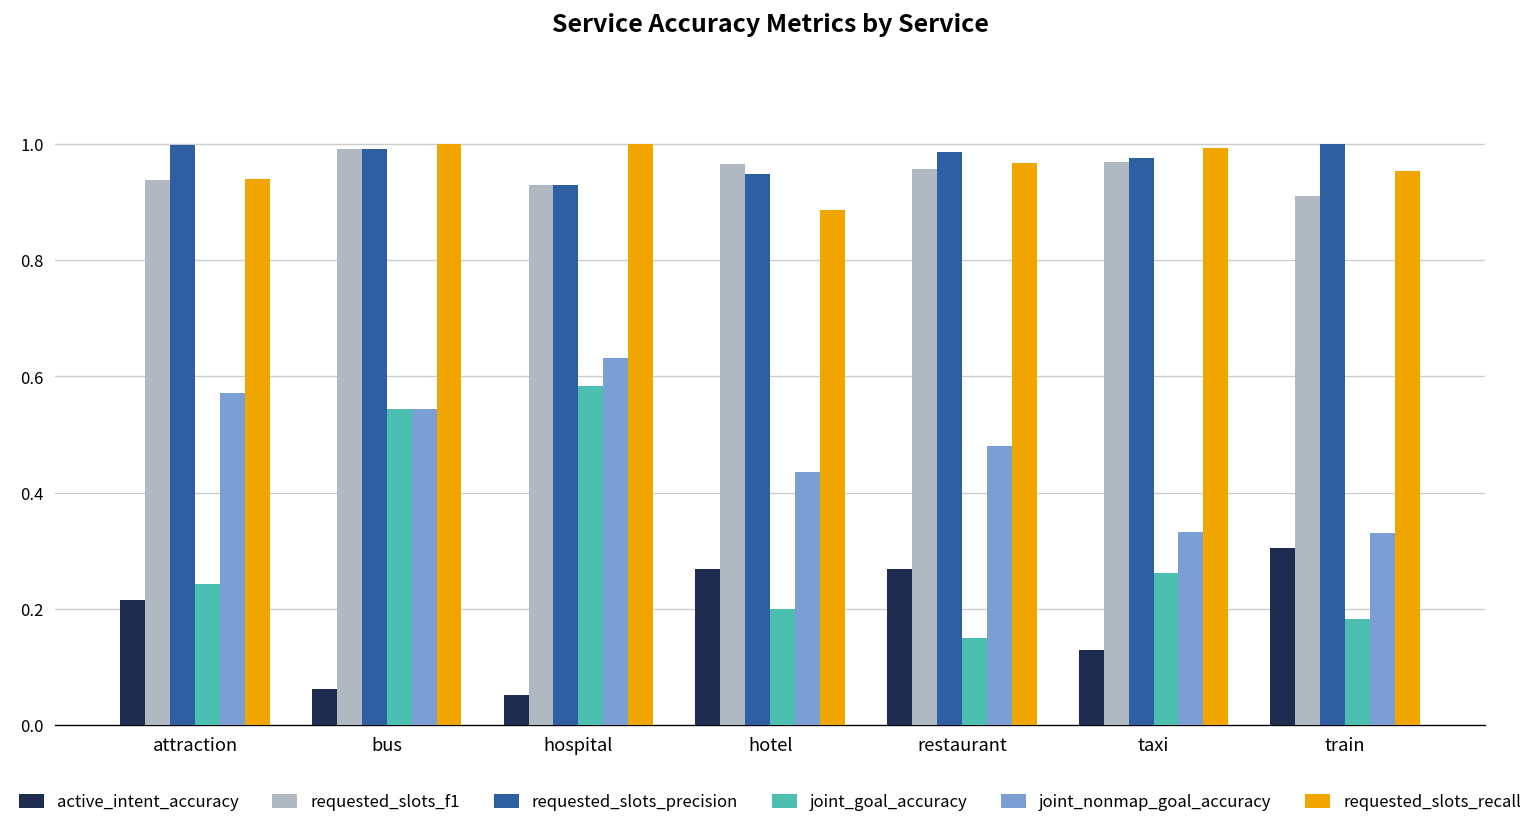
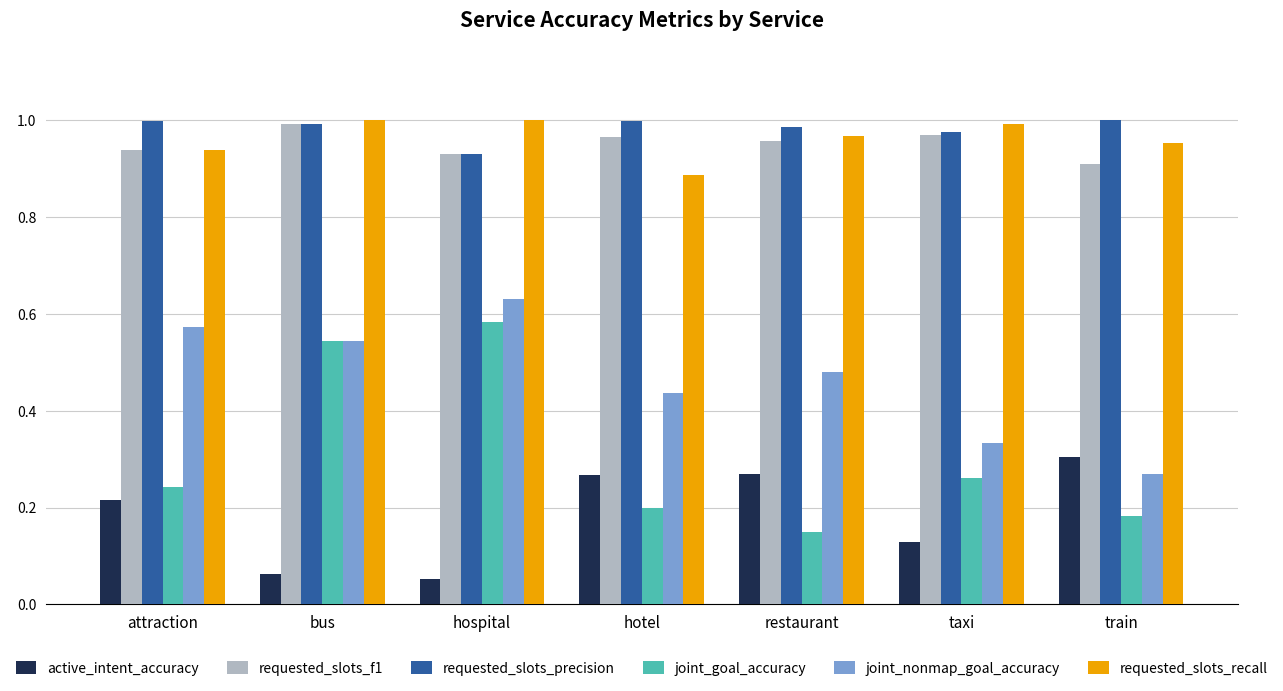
requested_slots_precision, hotel: 0.95 -> 1.00
joint_nonmap_goal_accuracy, train: 0.33 -> 0.27
